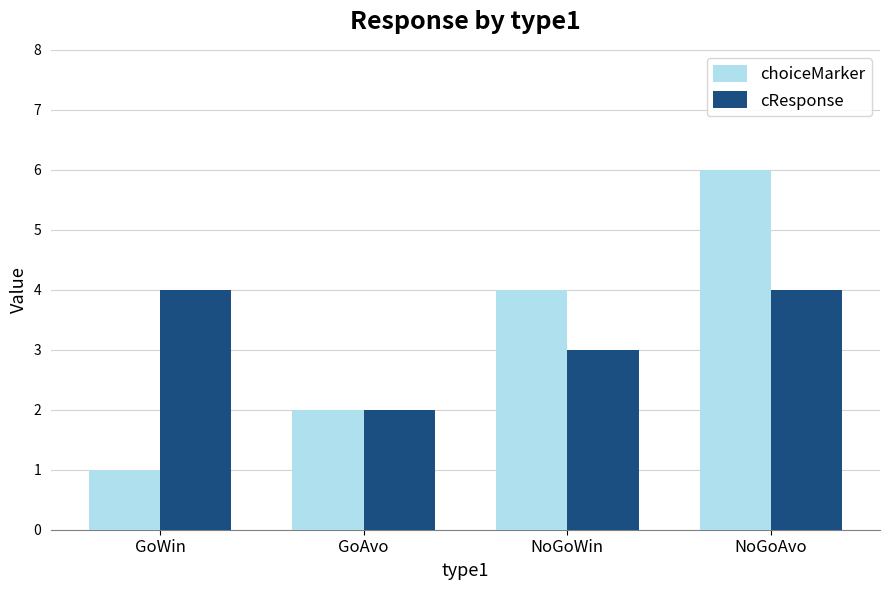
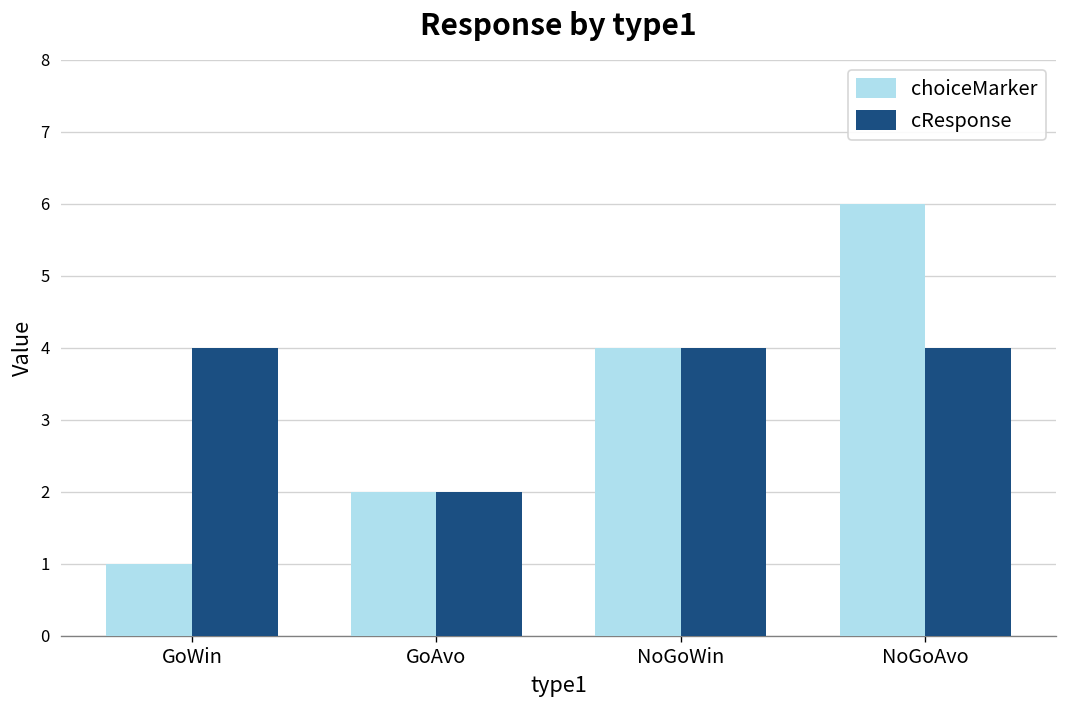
cResponse, NoGoWin: 3 -> 4
